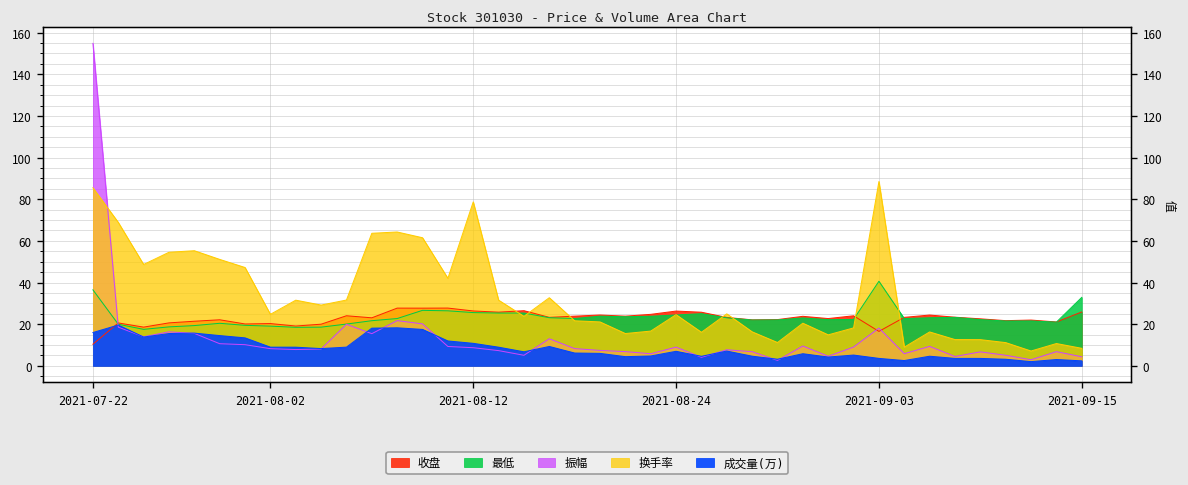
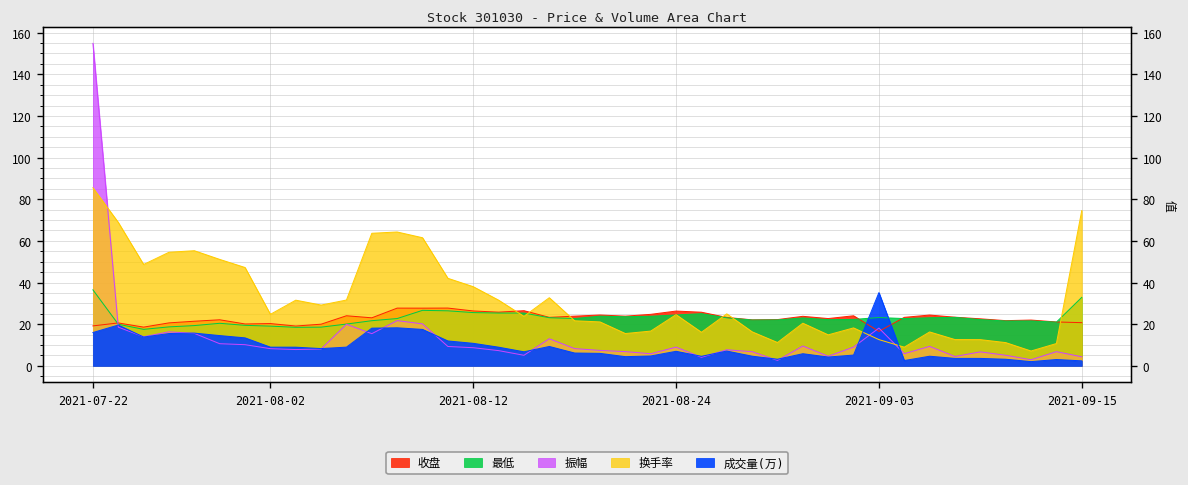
收盘, 2021-07-22: 10 -> 19
换手率, 2021-08-12: 79 -> 38
最低, 2021-09-03: 41 -> 23
换手率, 2021-09-03: 89 -> 13
成交量(万), 2021-09-03: 4 -> 35
收盘, 2021-09-15: 26 -> 21
换手率, 2021-09-15: 8 -> 75
